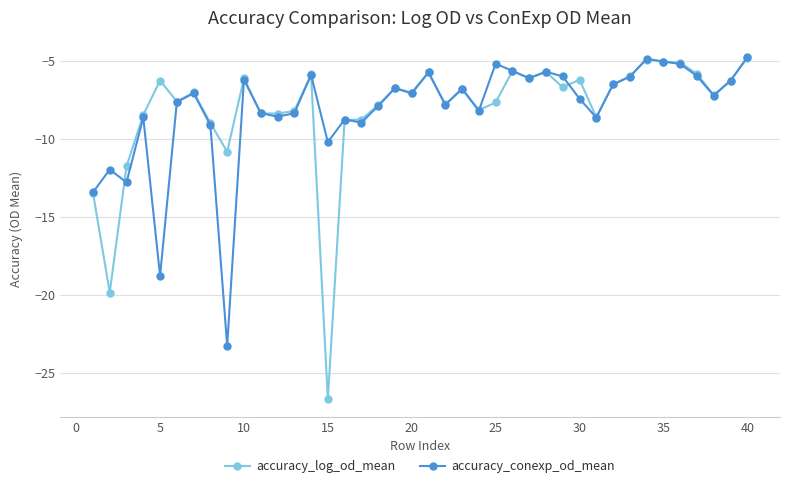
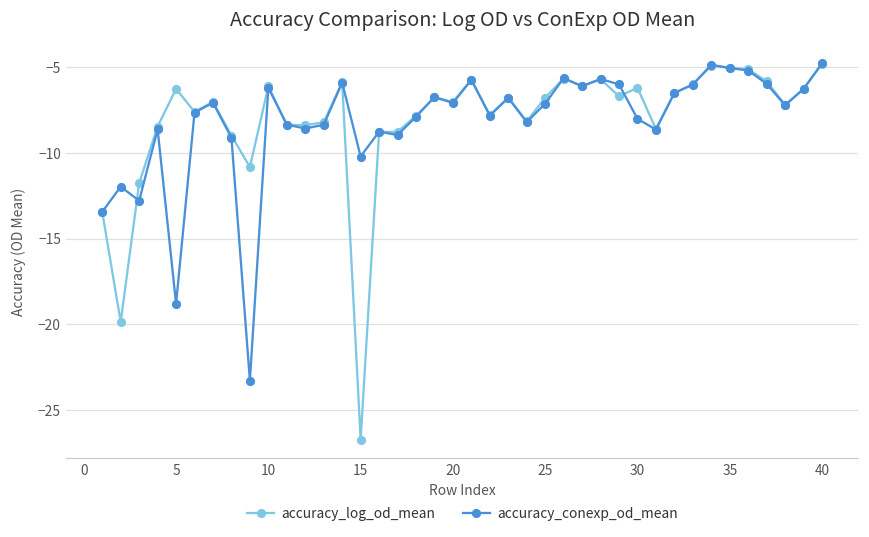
accuracy_log_od_mean, 25: -7.7 -> -6.8
accuracy_conexp_od_mean, 25: -5.2 -> -7.1
accuracy_conexp_od_mean, 30: -7.4 -> -8.0
